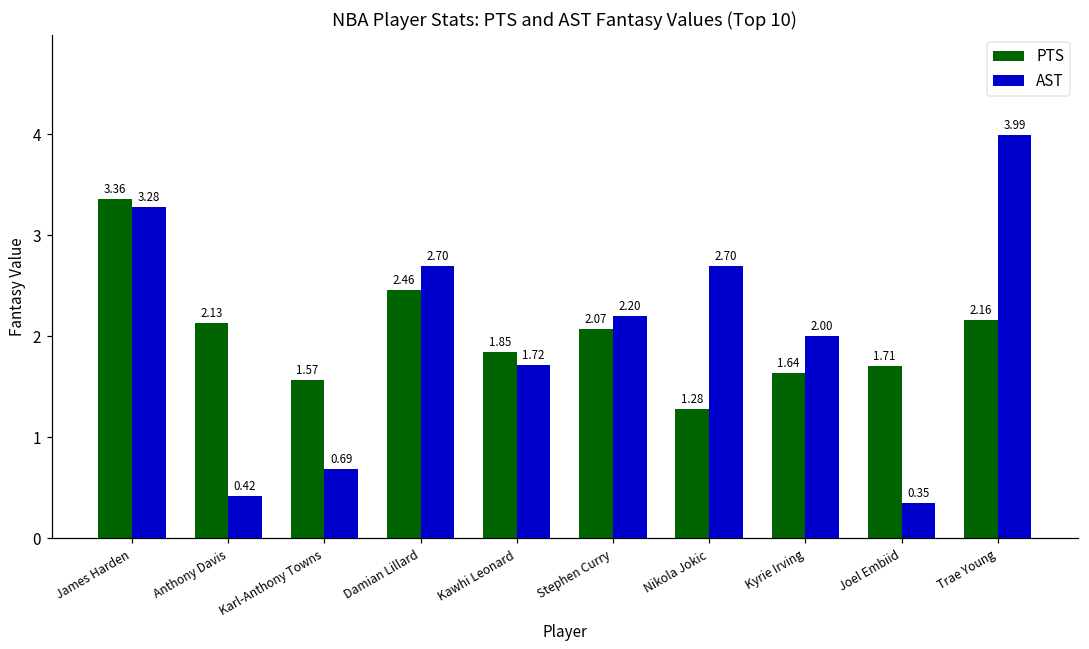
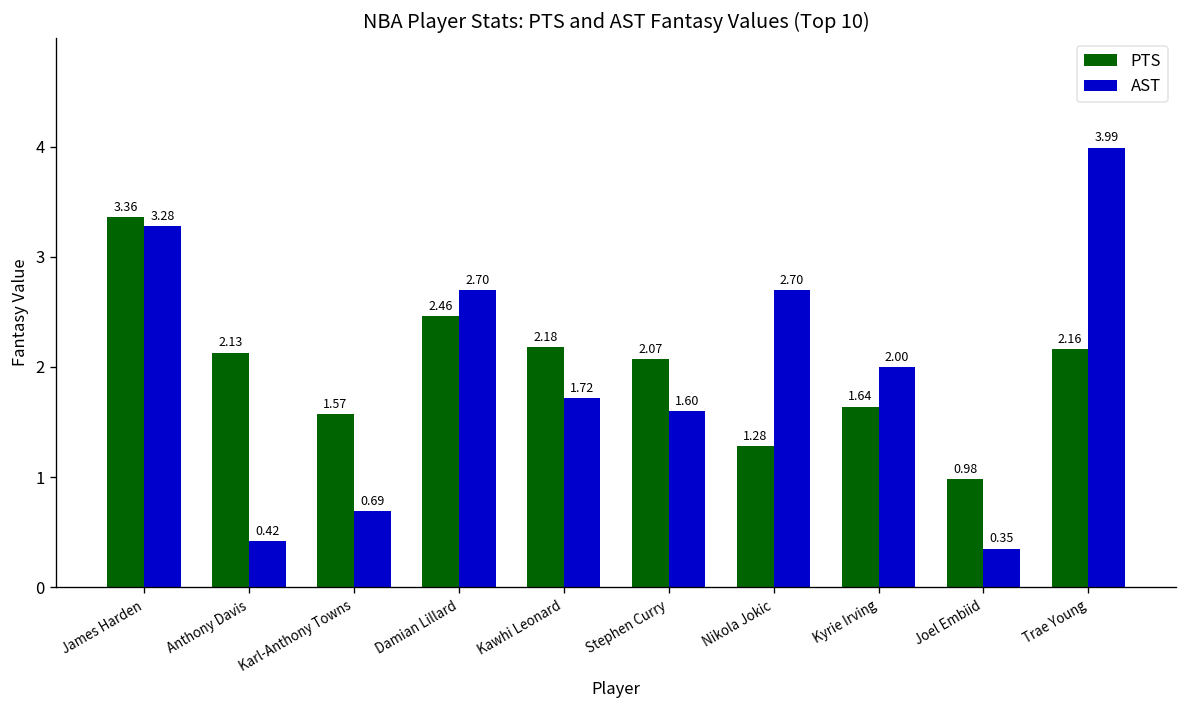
PTS, Kawhi Leonard: 1.85 -> 2.18
AST, Stephen Curry: 2.20 -> 1.60
PTS, Joel Embiid: 1.71 -> 0.98
